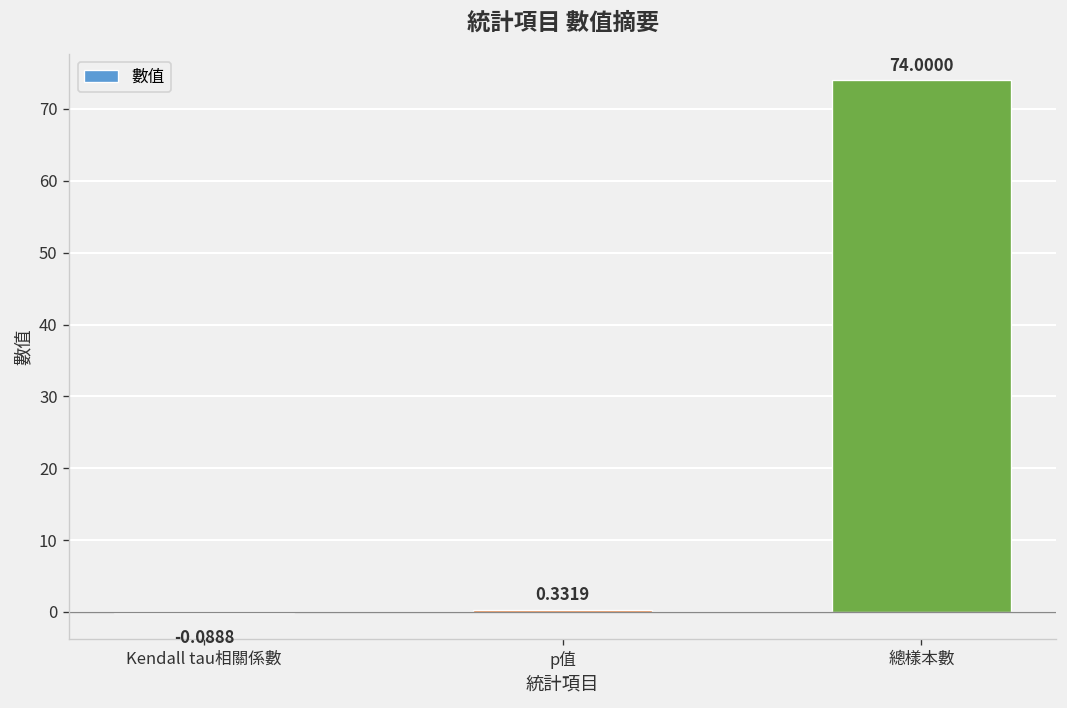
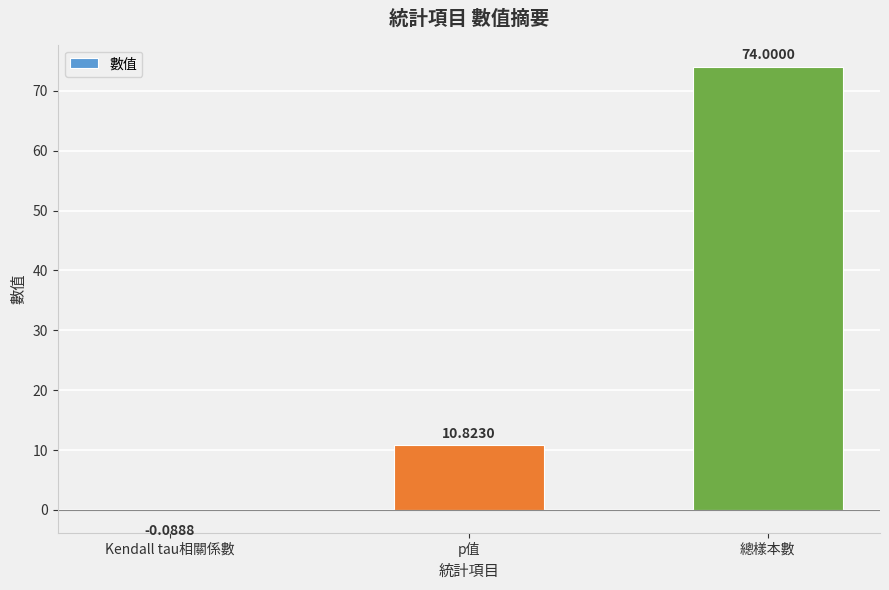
p值: 0.3319 -> 10.8230
